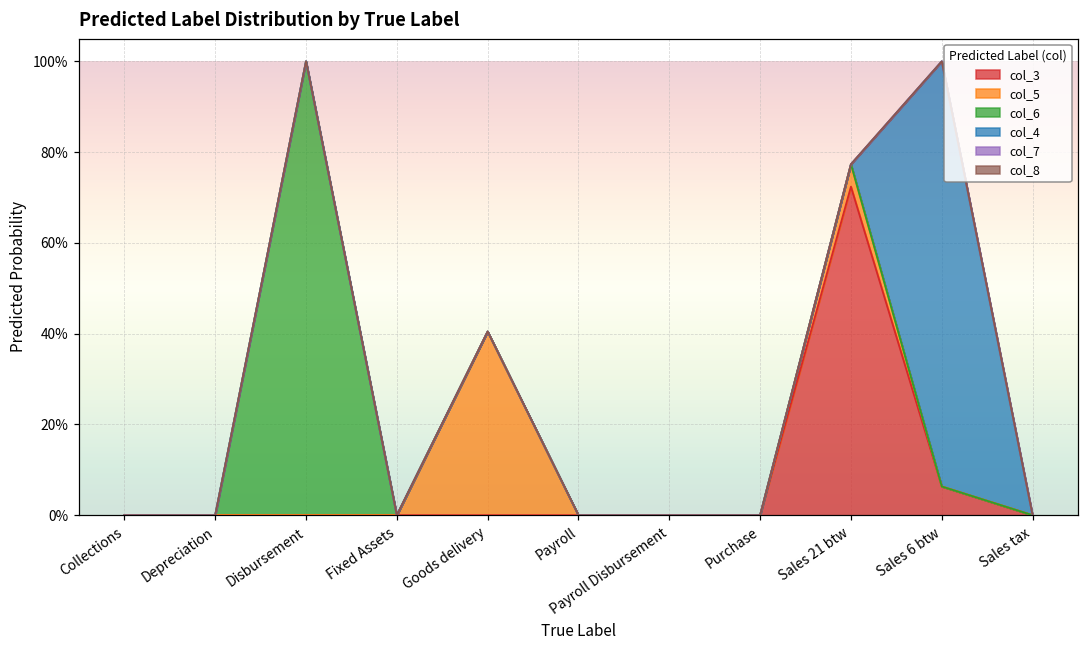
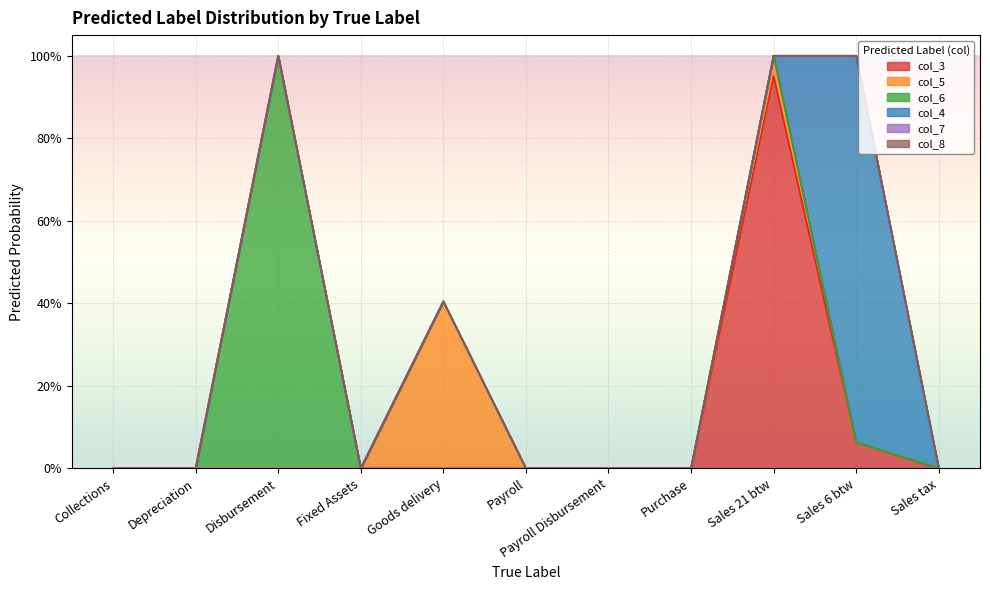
col_3, Sales 21 btw: 72% -> 95%
